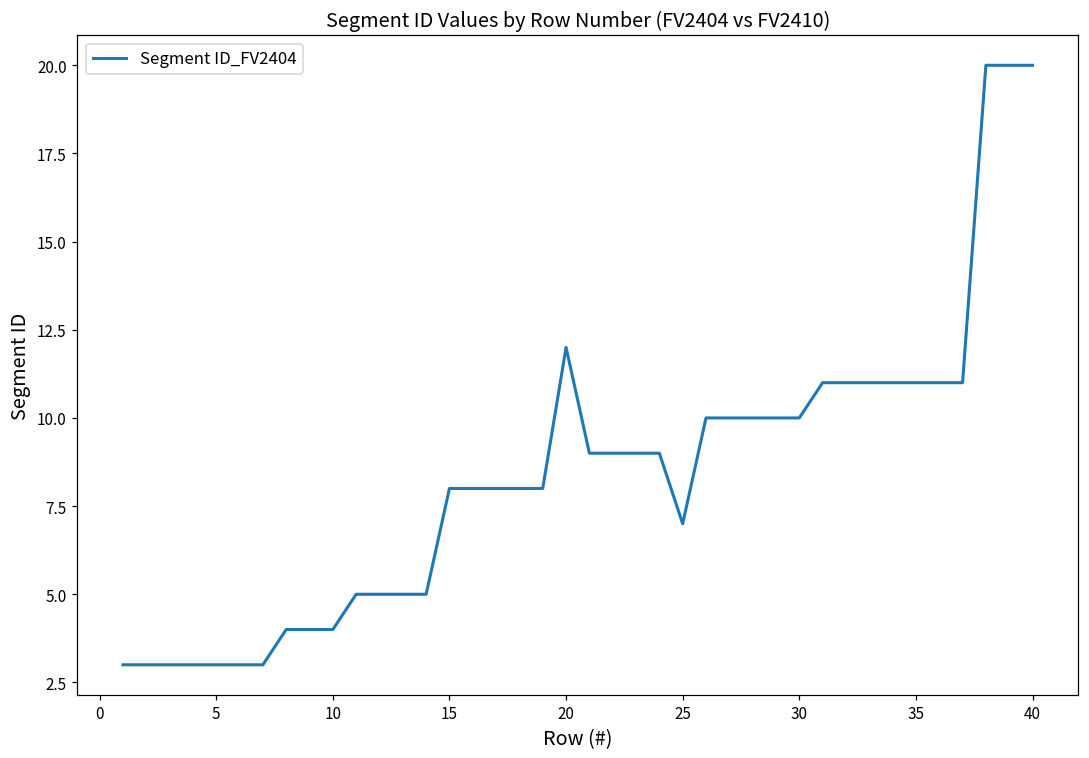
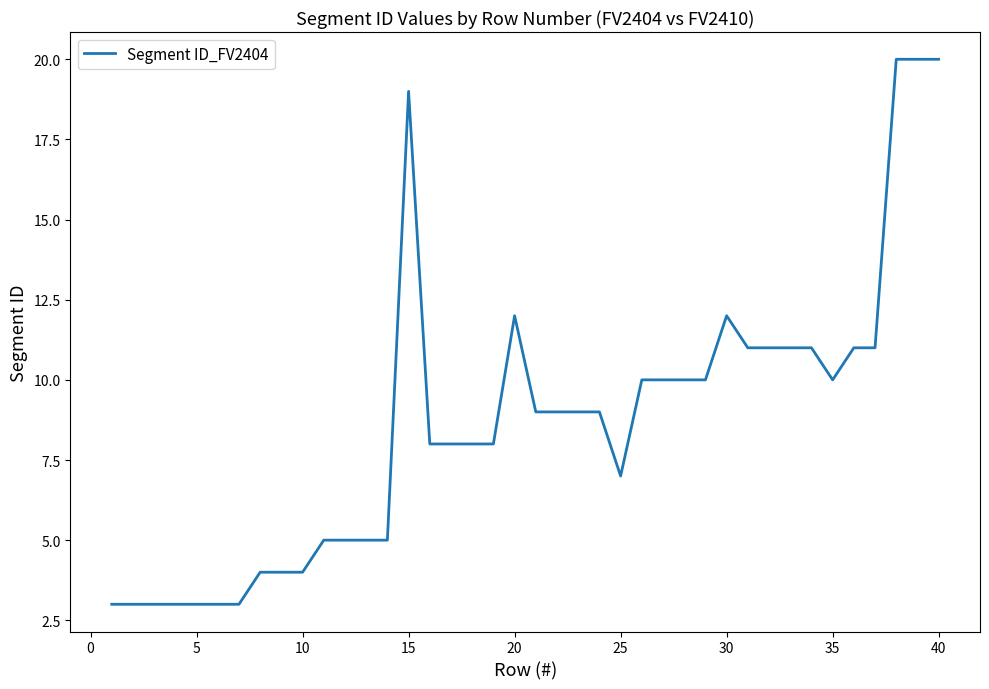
15: 8 -> 19
30: 10 -> 12
35: 11 -> 10
